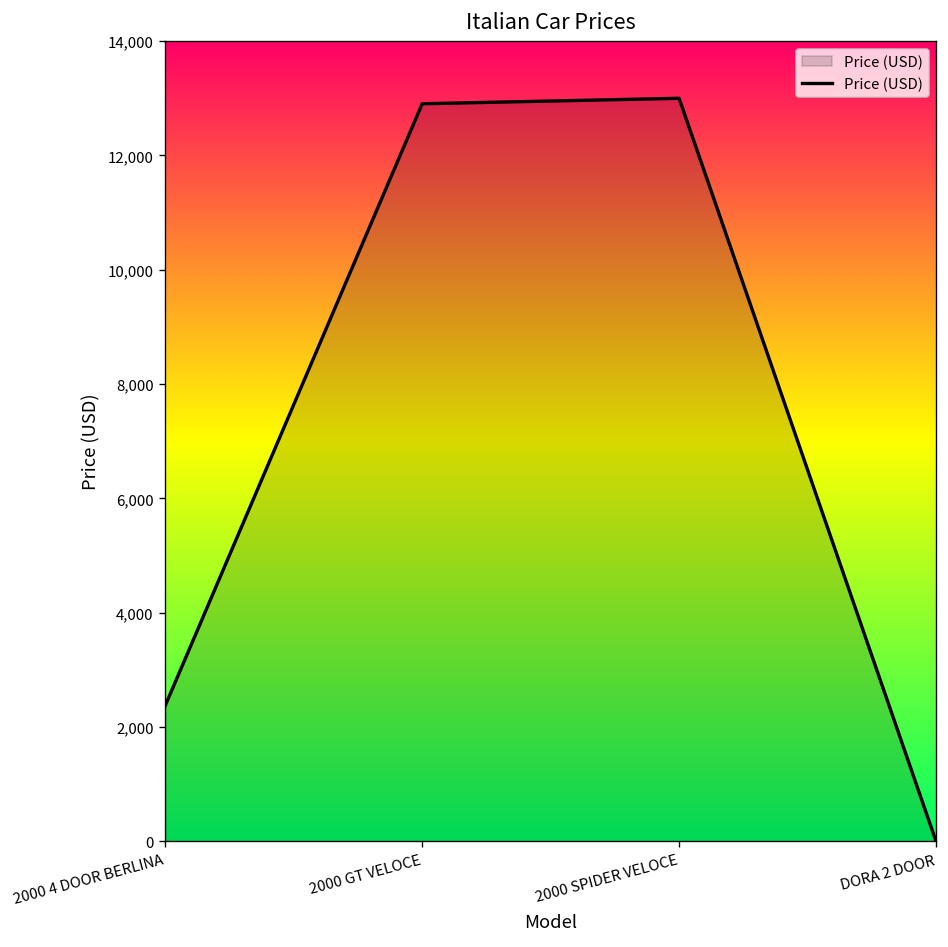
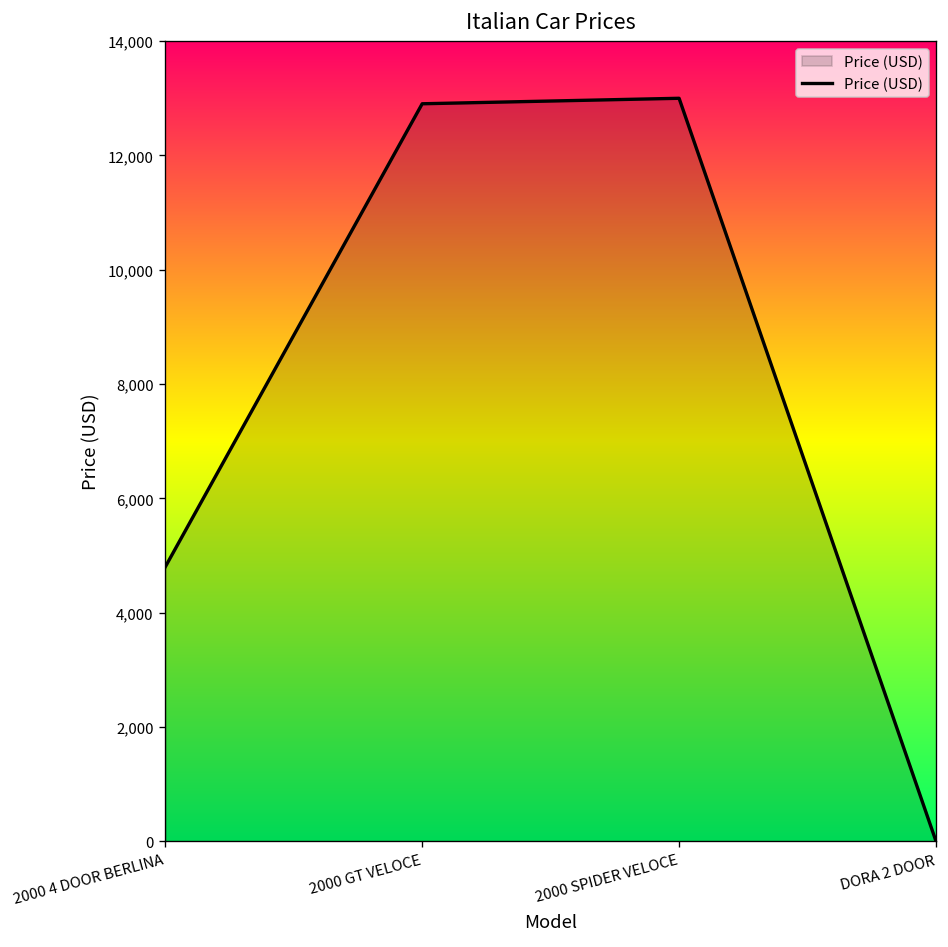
2000 4 DOOR BERLINA: 2,400 -> 4,800
